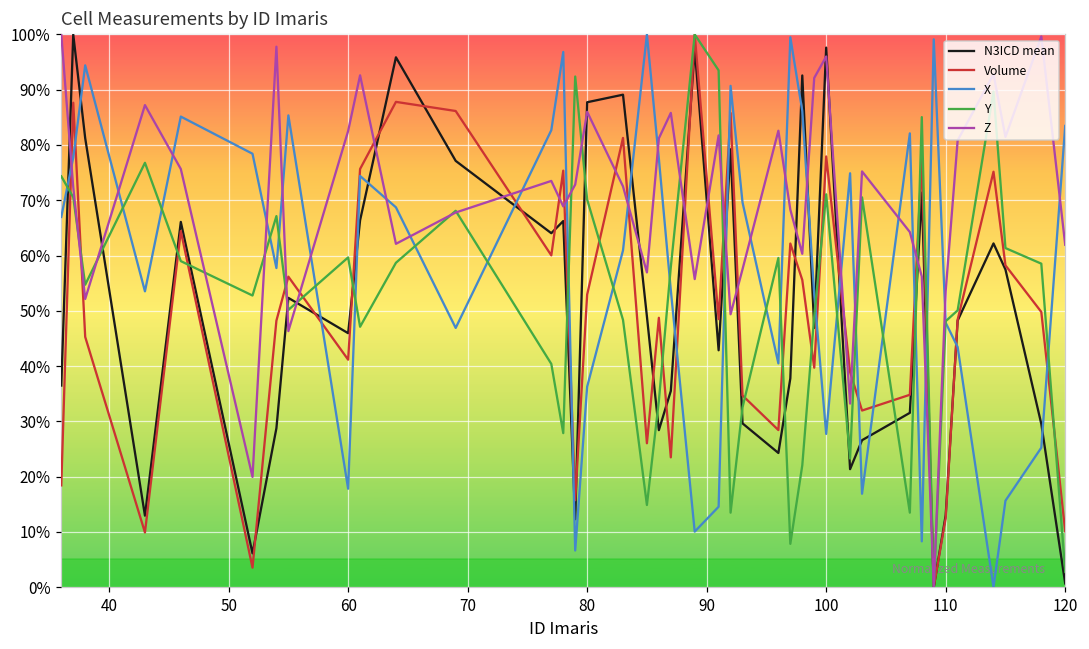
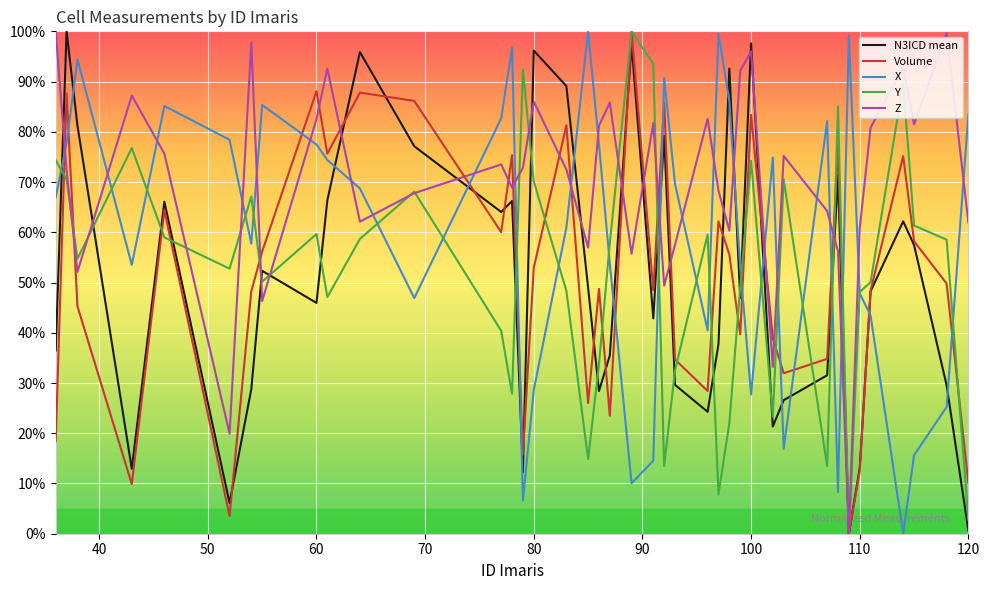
Volume, 60: 41% -> 88%
X, 60: 18% -> 77%
N3ICD mean, 80: 88% -> 96%
X, 80: 36% -> 29%
Volume, 100: 78% -> 83%
Y, 100: 71% -> 74%
Z, 110: 54% -> 61%
